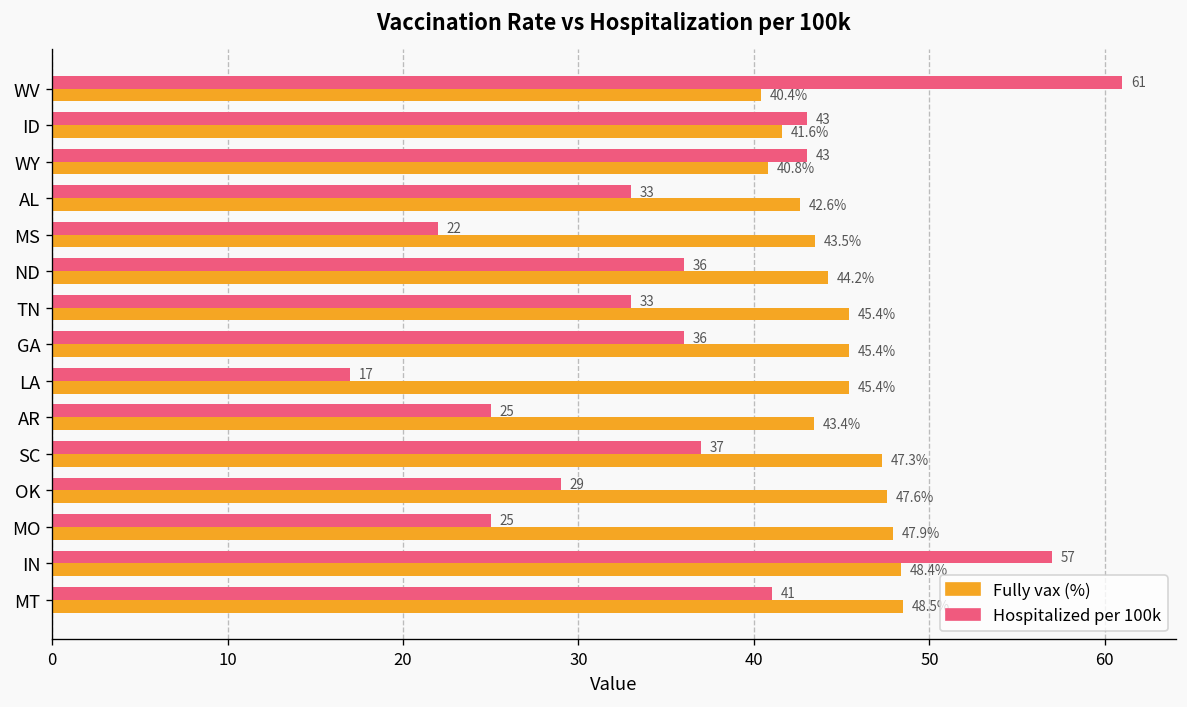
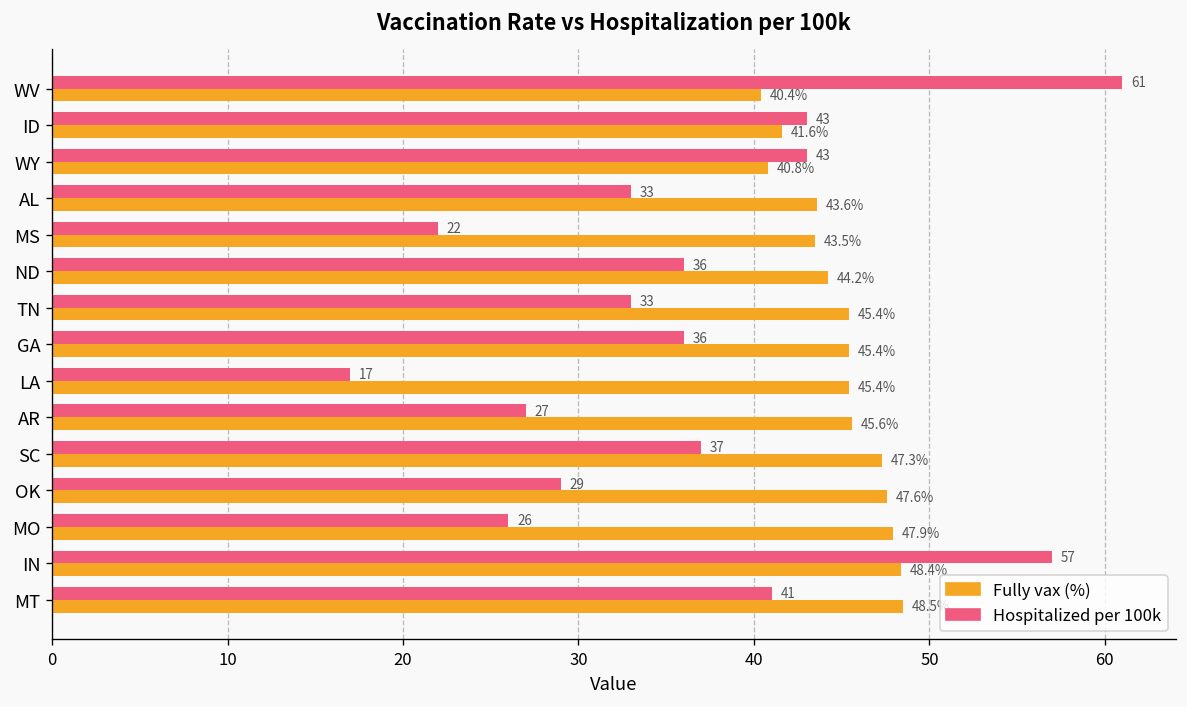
Fully vax (%), AL: 42.6% -> 43.6%
Hospitalized per 100k, AR: 25 -> 27
Fully vax (%), AR: 43.4% -> 45.6%
Hospitalized per 100k, MO: 25 -> 26
